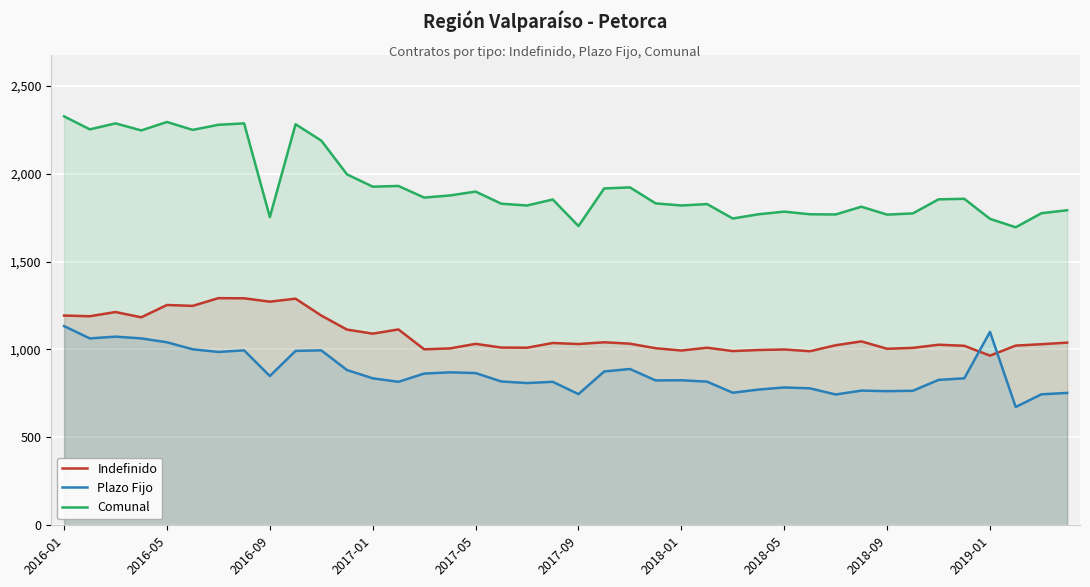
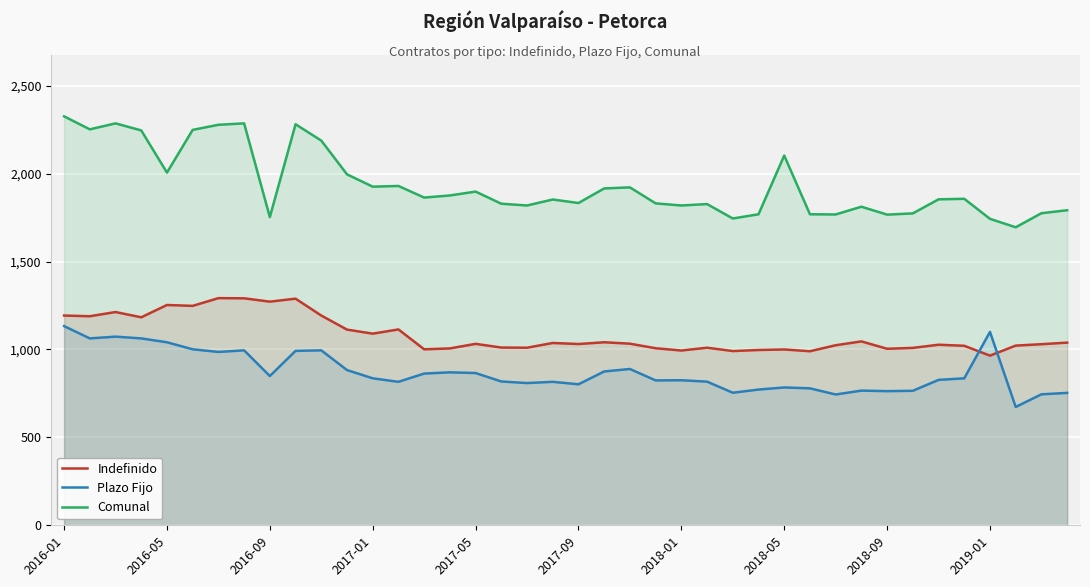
Comunal, 2016-05: 2,290 -> 2,010
Plazo Fijo, 2017-09: 750 -> 800
Comunal, 2017-09: 1,700 -> 1,830
Comunal, 2018-05: 1,780 -> 2,100
